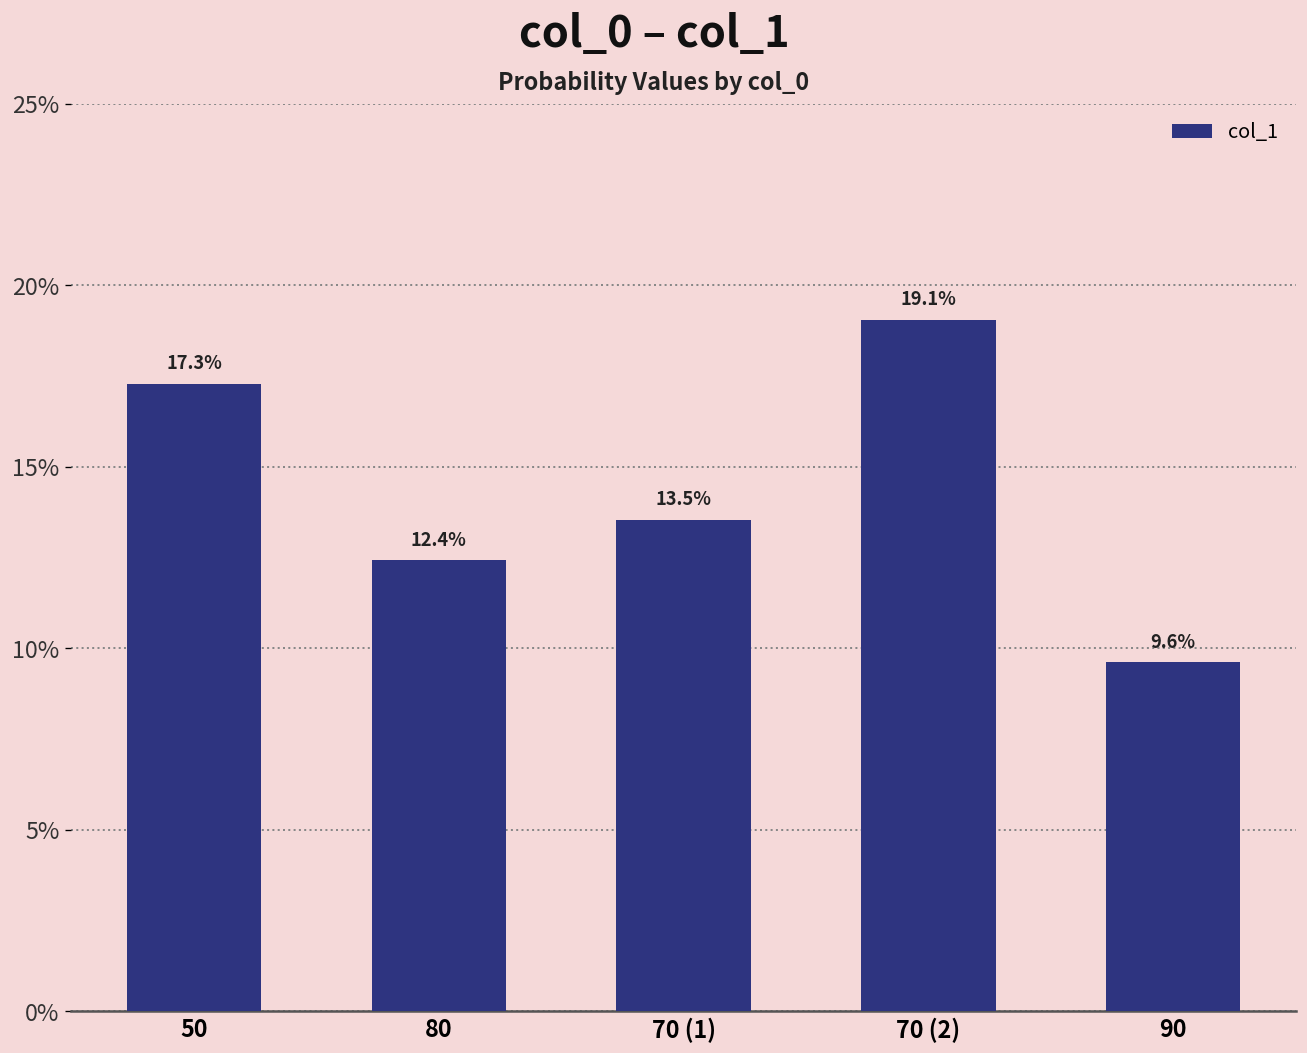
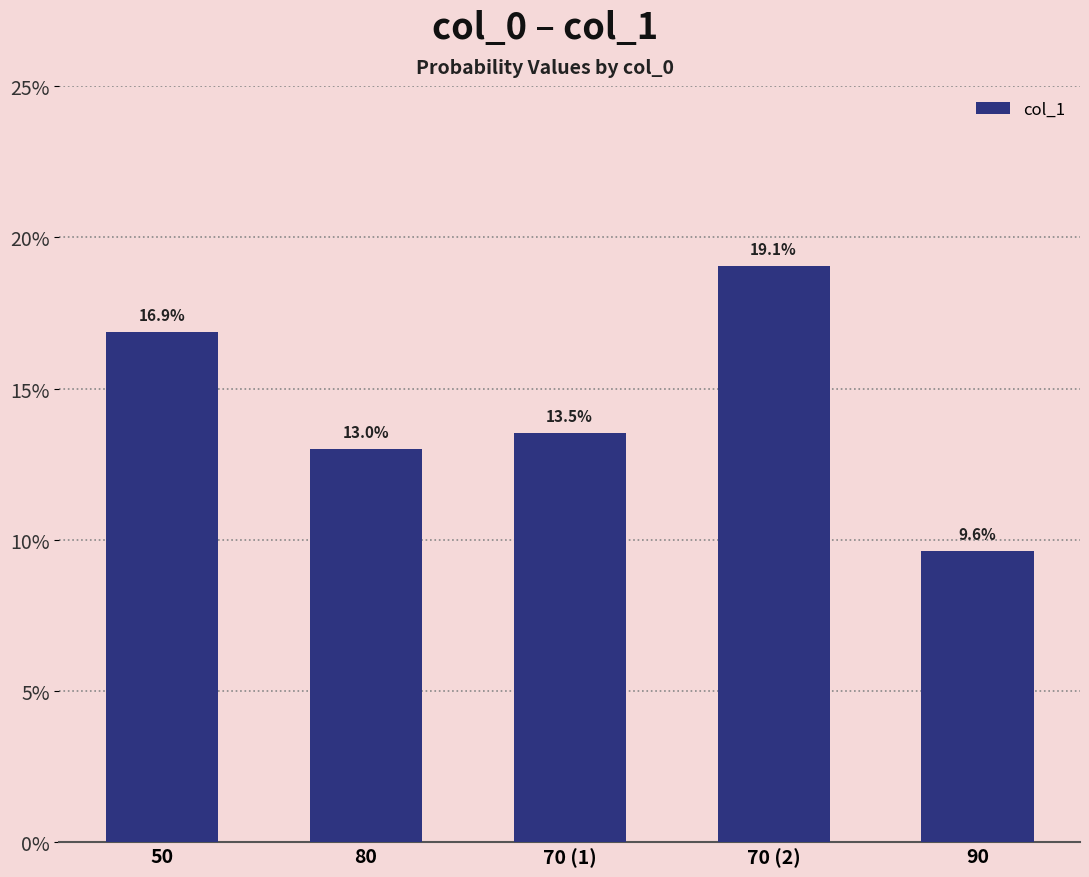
50: 17.3% -> 16.9%
80: 12.4% -> 13.0%
